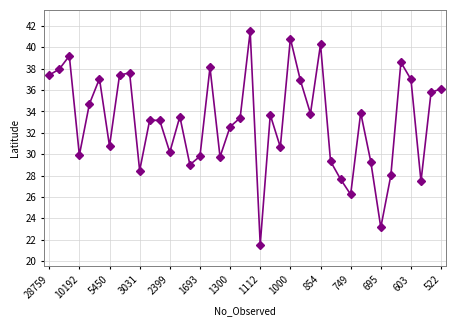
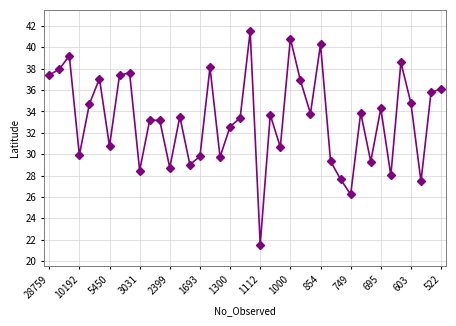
2399: 30.2 -> 28.7
695: 23.1 -> 34.3
603: 37.0 -> 34.8
